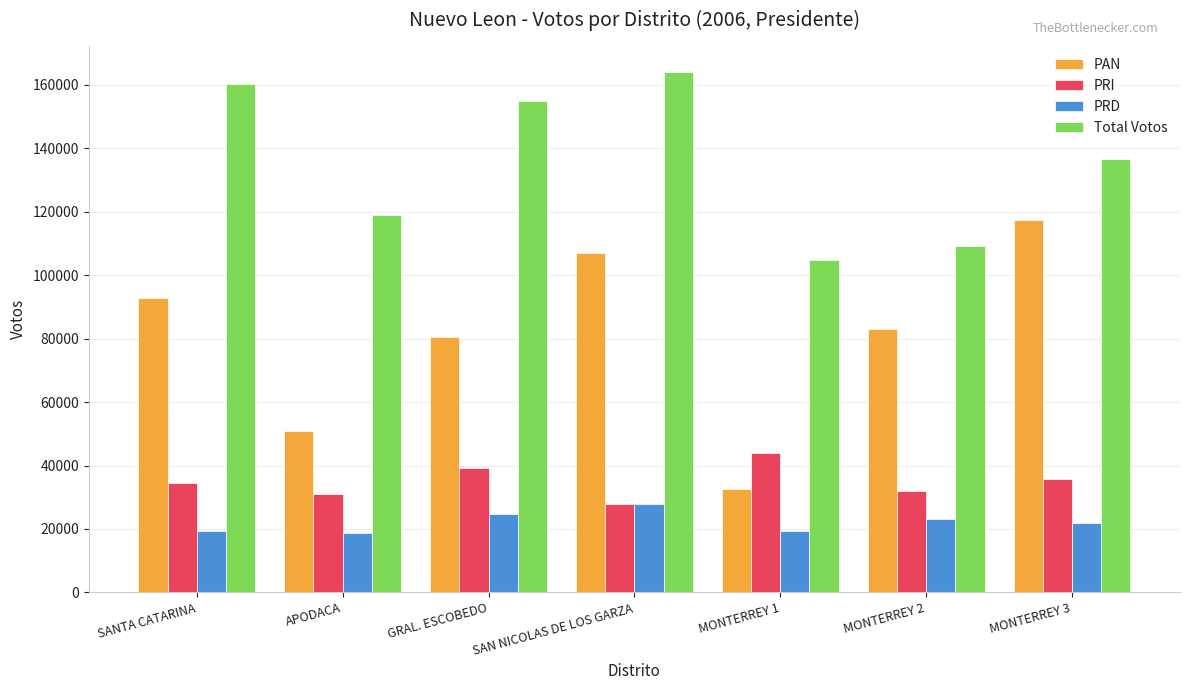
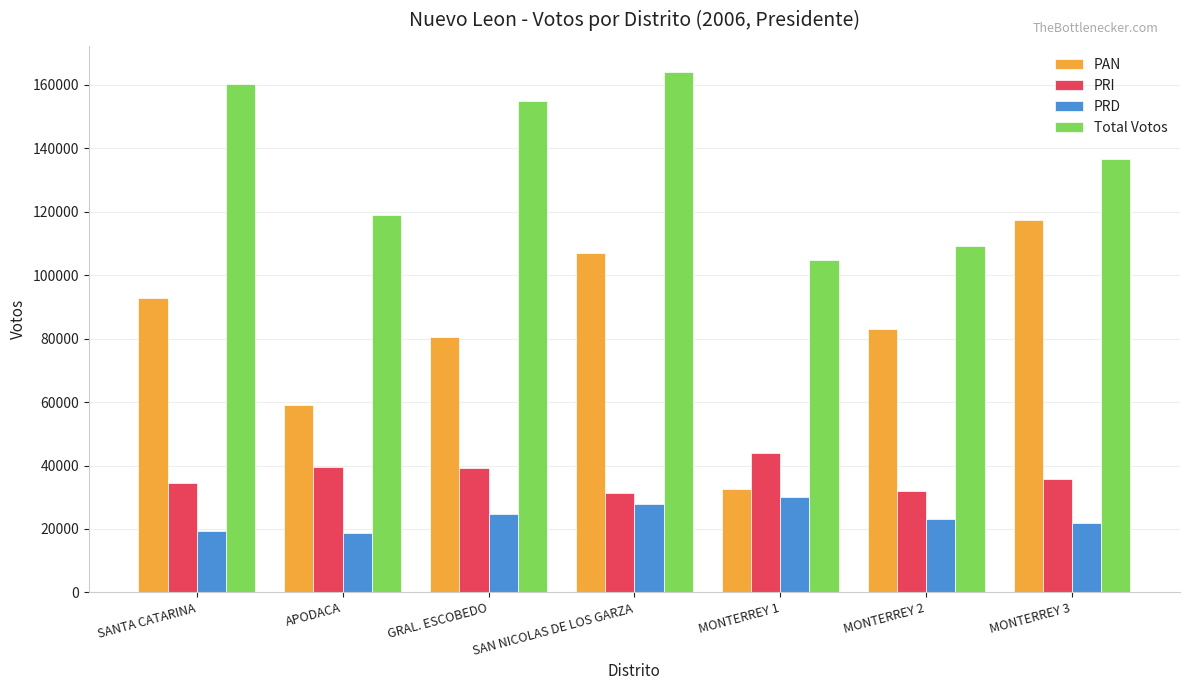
PAN, APODACA: 51000 -> 59000
PRI, APODACA: 31000 -> 40000
PRI, SAN NICOLAS DE LOS GARZA: 28000 -> 31000
PRD, MONTERREY 1: 19000 -> 30000
